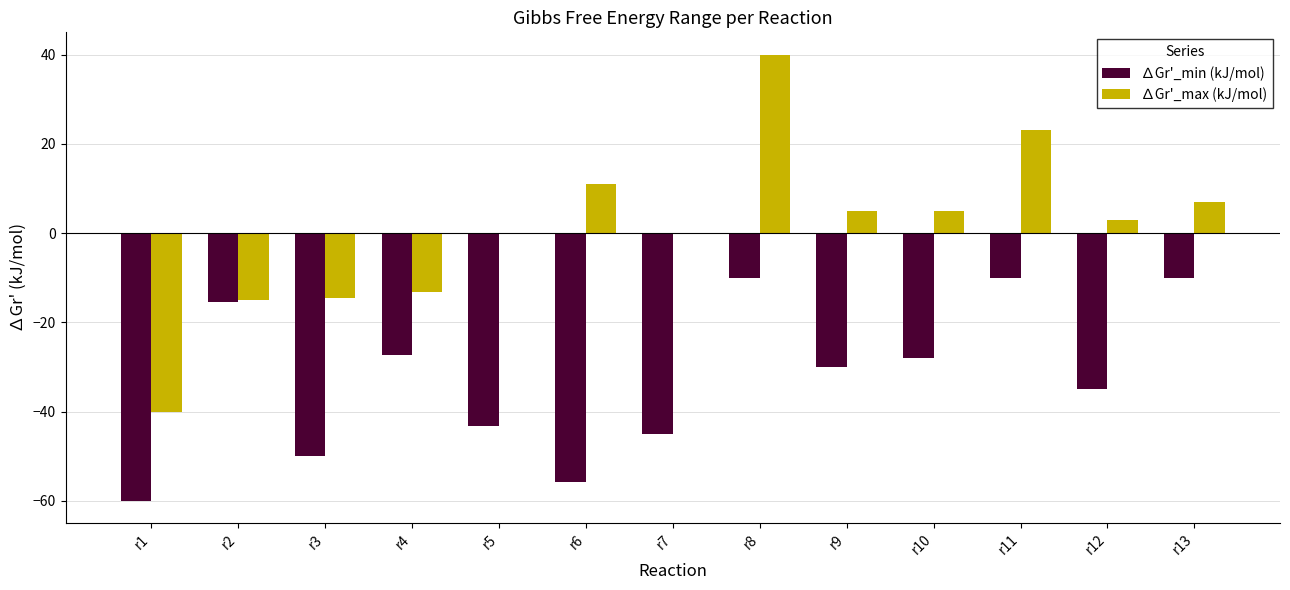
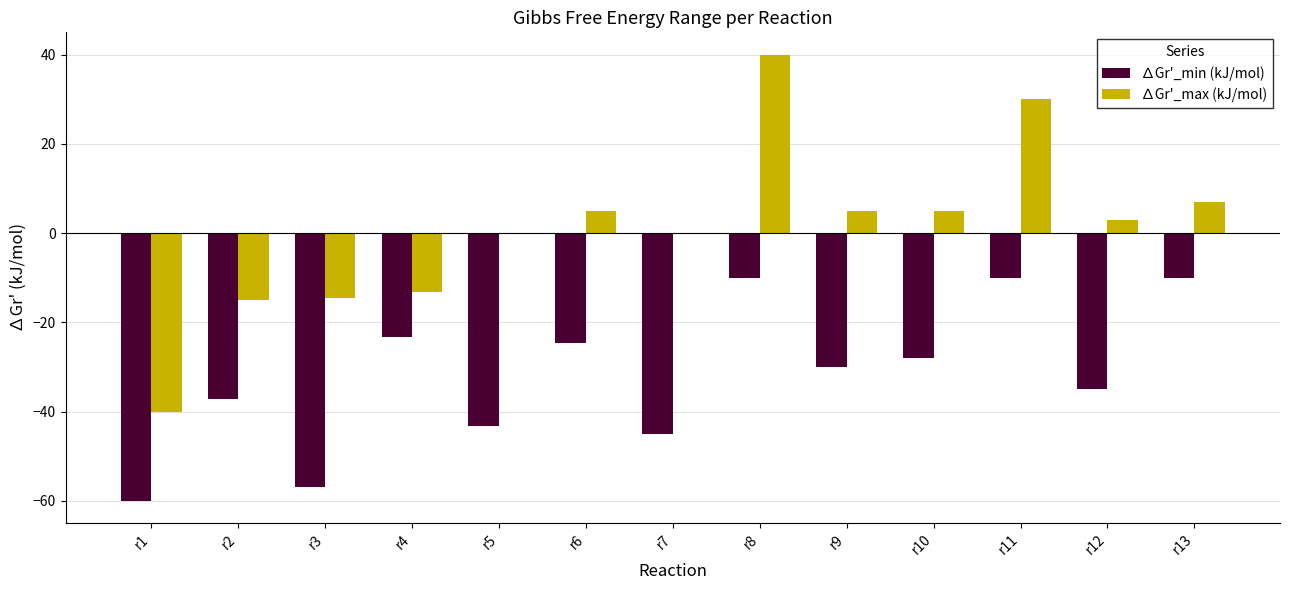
∆Gr'_min (kJ/mol), r2: -16 -> -37
∆Gr'_min (kJ/mol), r3: -50 -> -57
∆Gr'_min (kJ/mol), r4: -27 -> -23
∆Gr'_min (kJ/mol), r6: -56 -> -25
∆Gr'_max (kJ/mol), r6: 11 -> 5
∆Gr'_max (kJ/mol), r11: 23 -> 30
